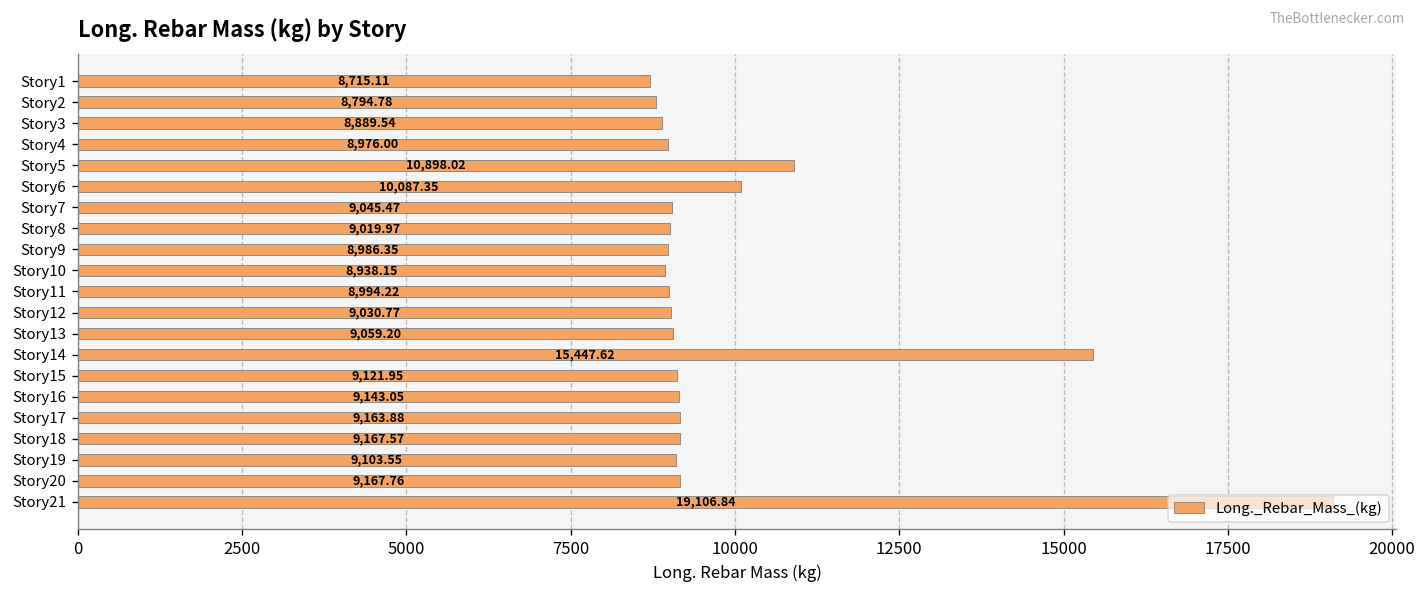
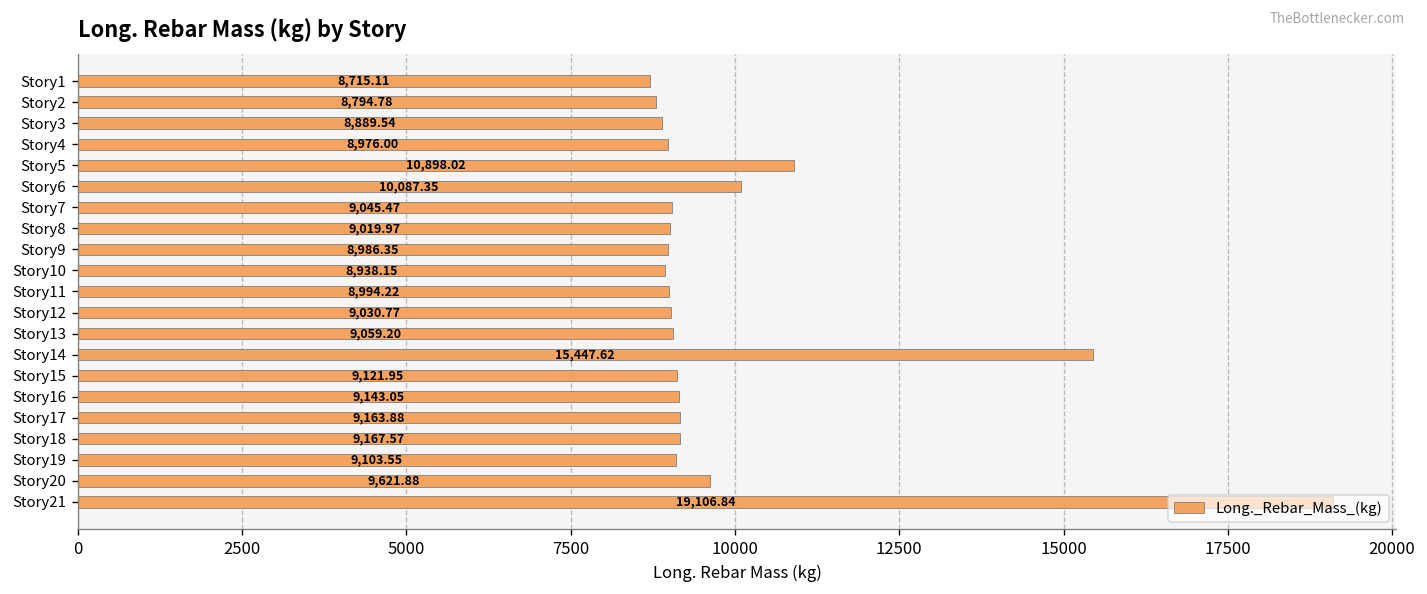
Story20: 9,167.76 -> 9,621.88
